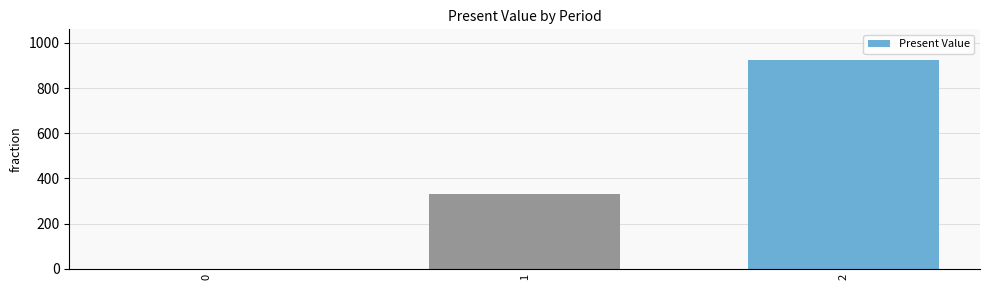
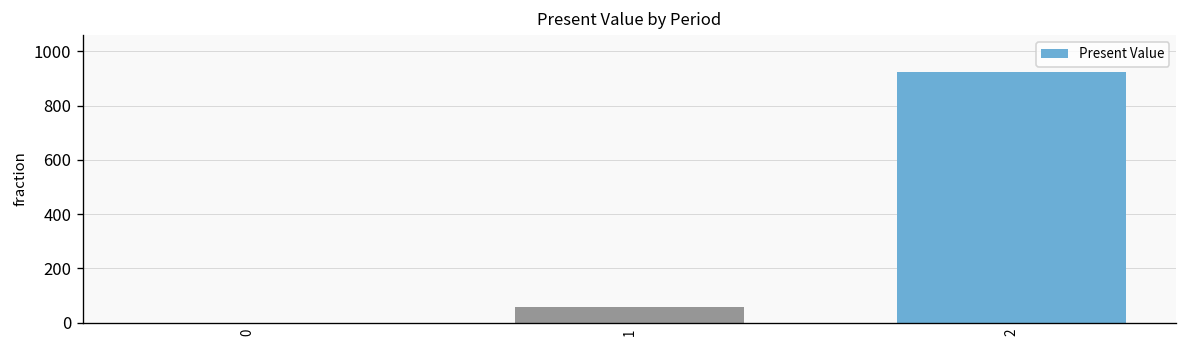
1: 330 -> 60
